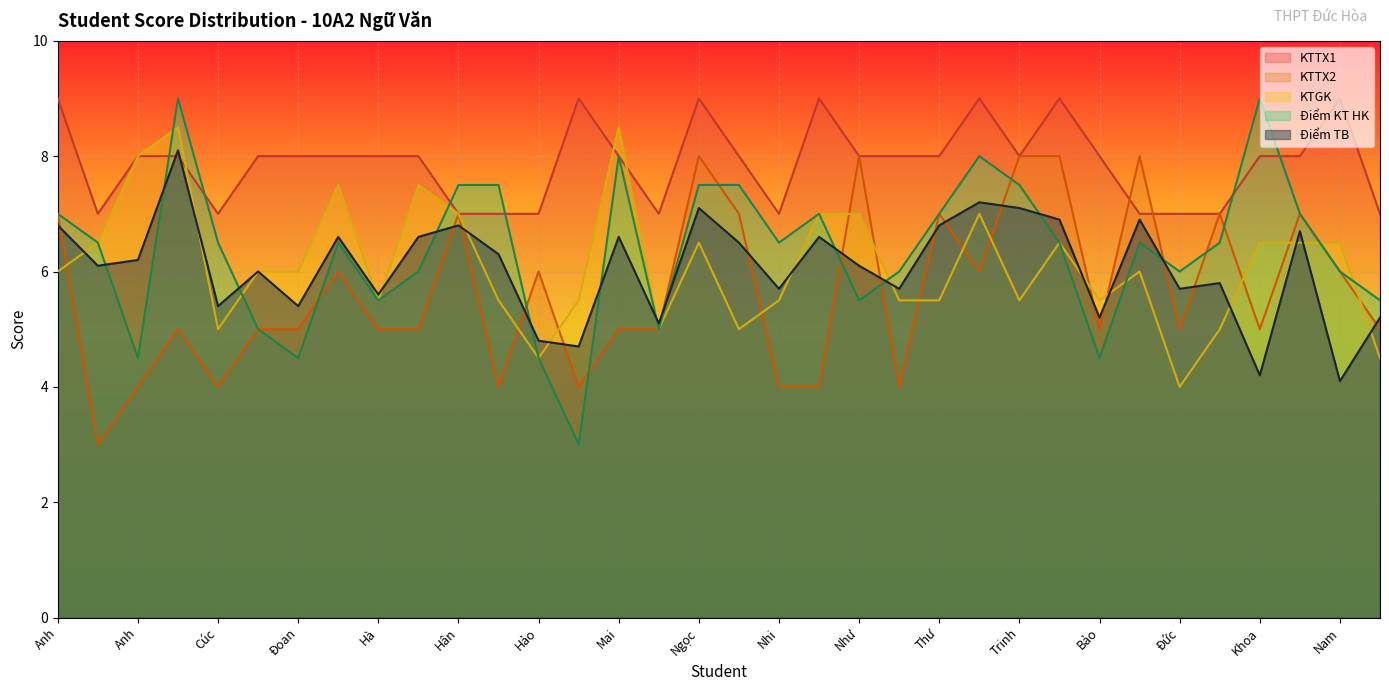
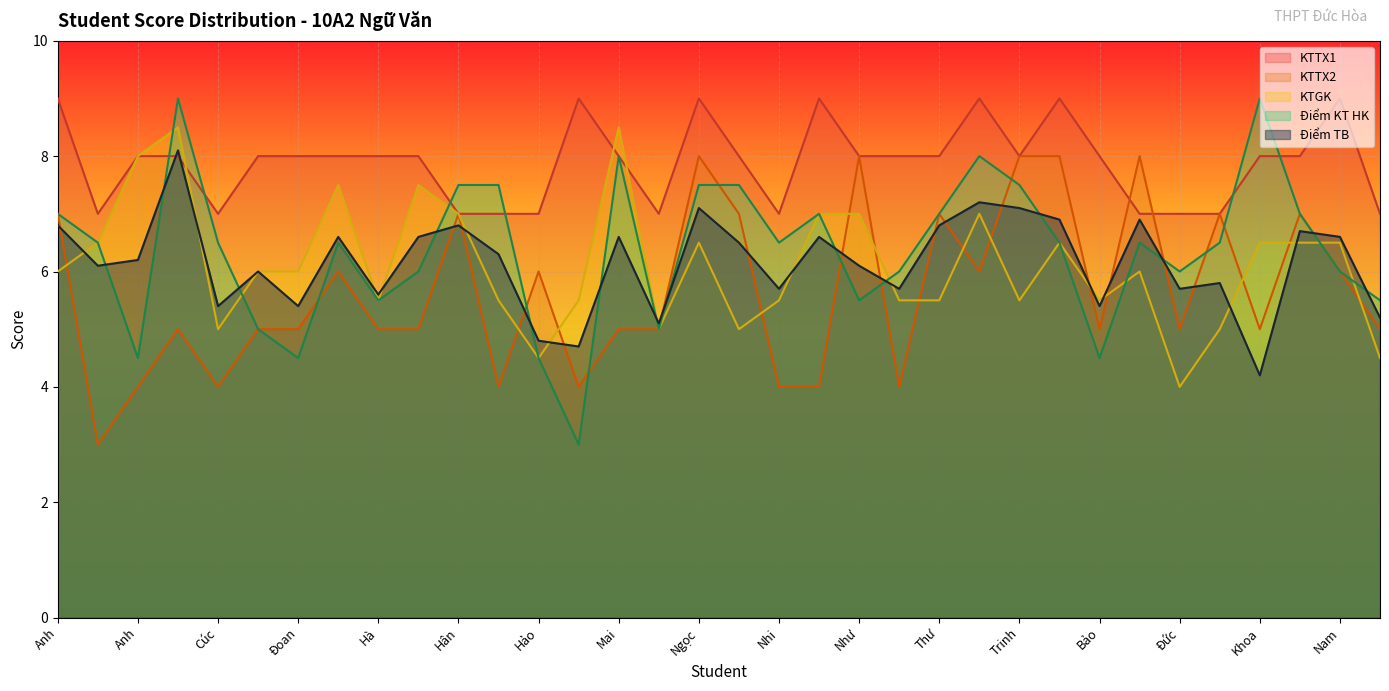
Điểm TB, Bảo: 5.2 -> 5.4
Điểm TB, Nam: 4.1 -> 6.6
